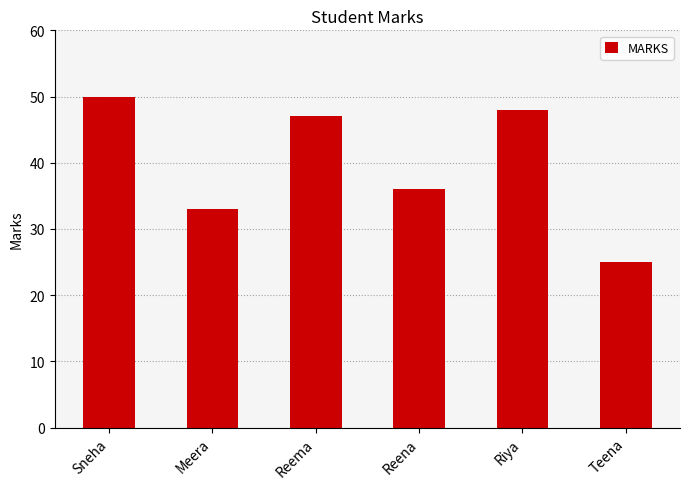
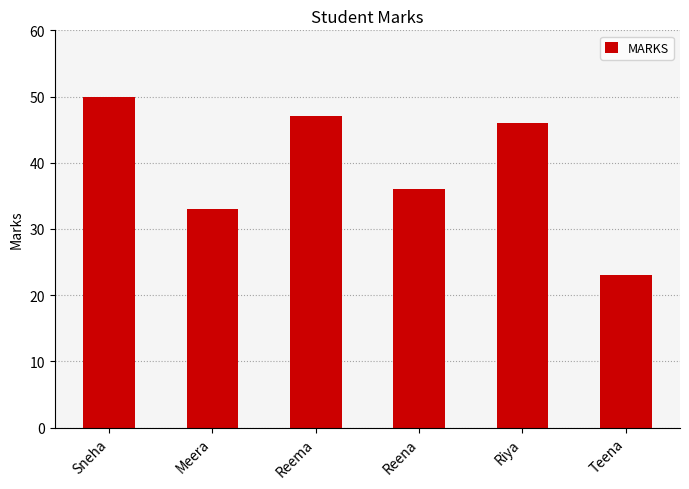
Riya: 48 -> 46
Teena: 25 -> 23
